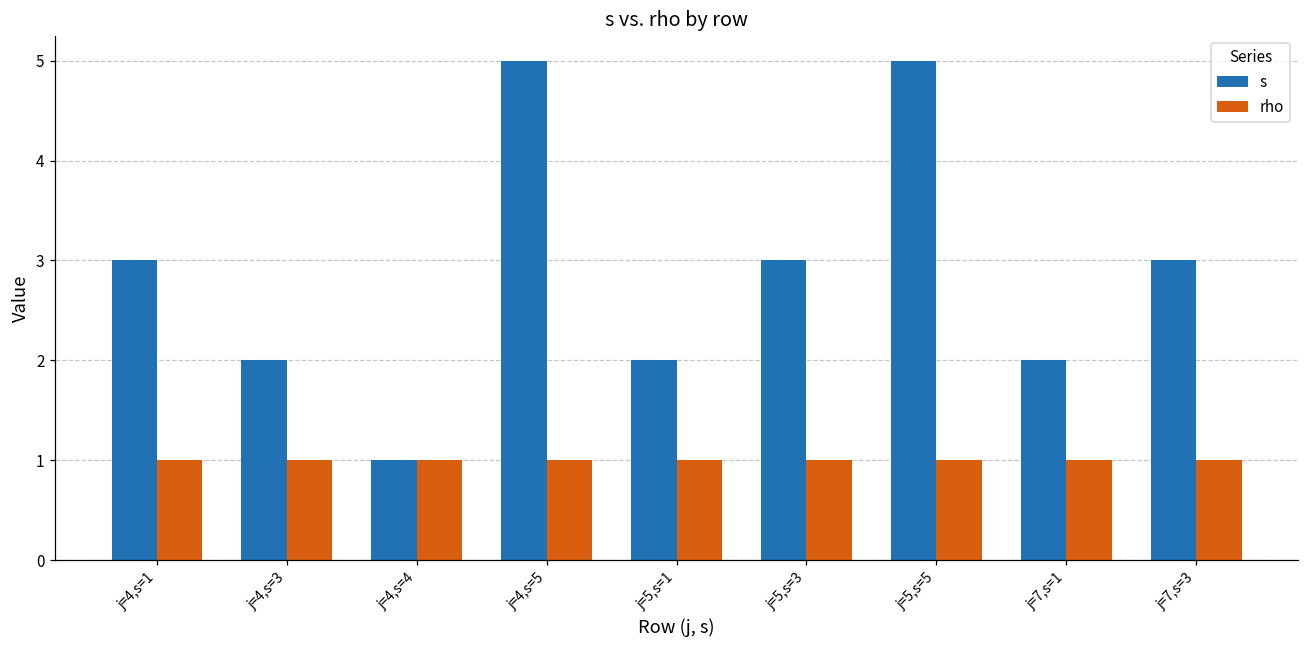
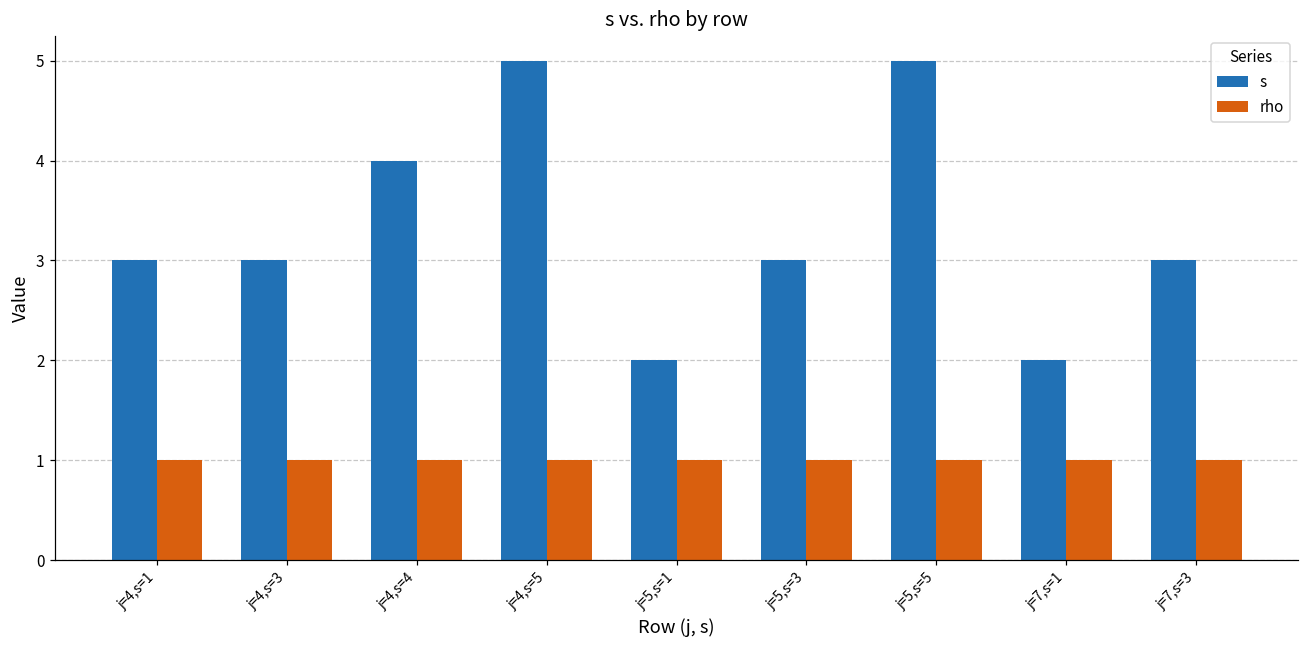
s, j=4,s=3: 2 -> 3
s, j=4,s=4: 1 -> 4
